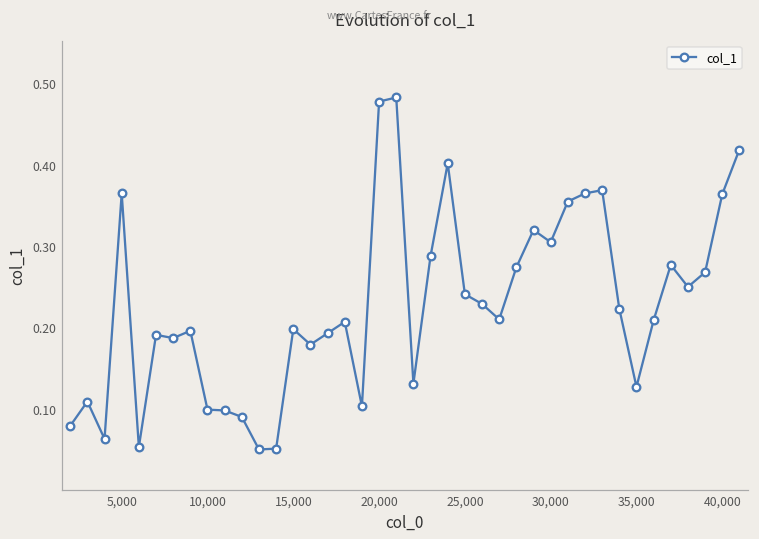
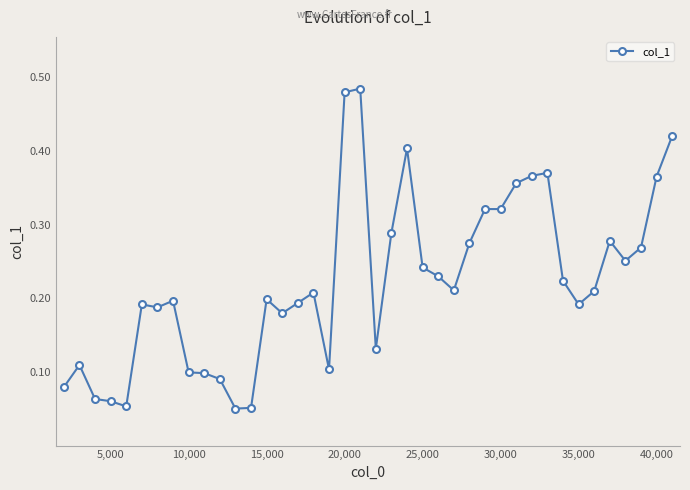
5,000: 0.37 -> 0.06
30,000: 0.31 -> 0.32
35,000: 0.13 -> 0.19
